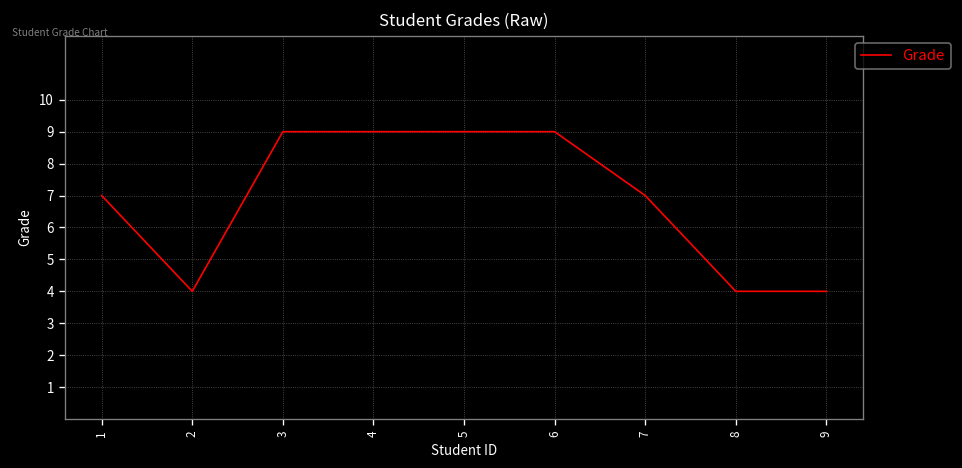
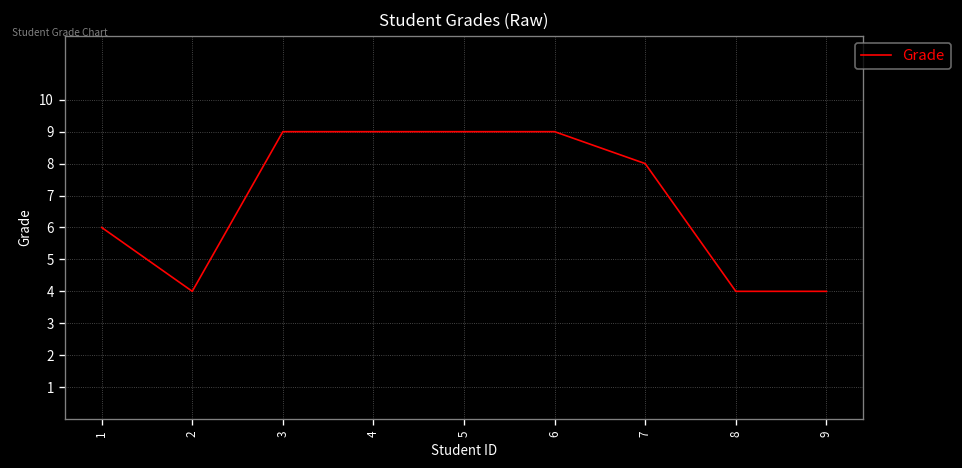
1: 7 -> 6
7: 7 -> 8
